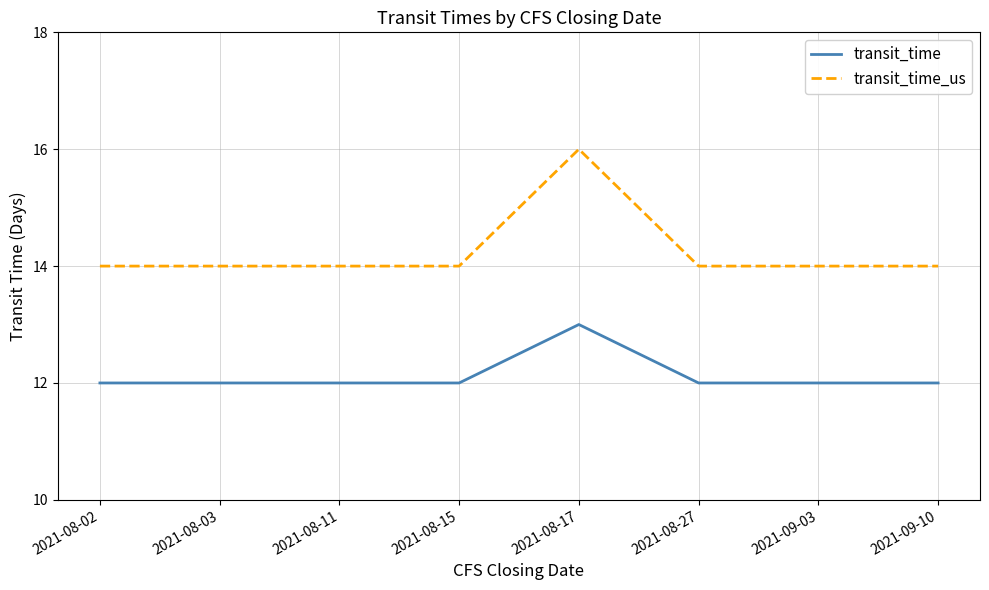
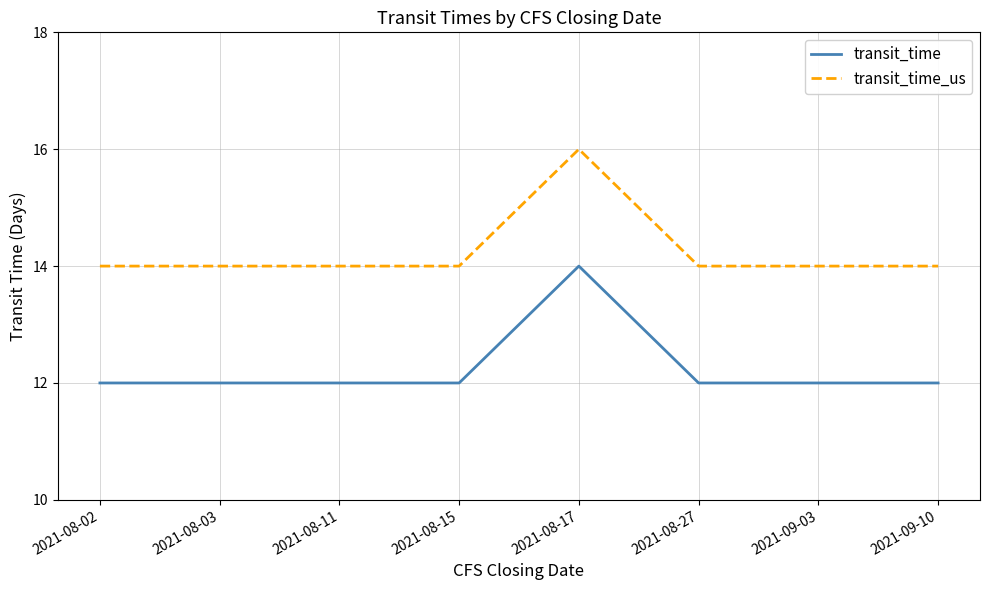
transit_time, 2021-08-17: 13 -> 14
